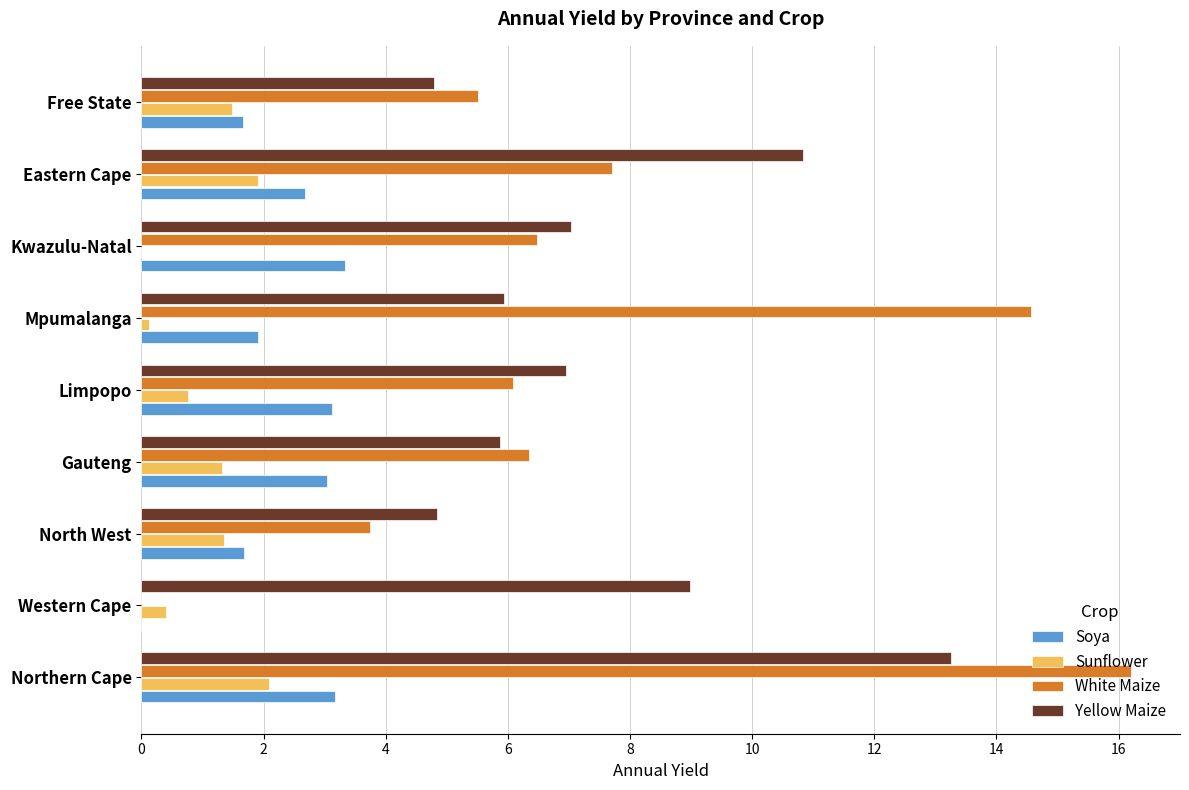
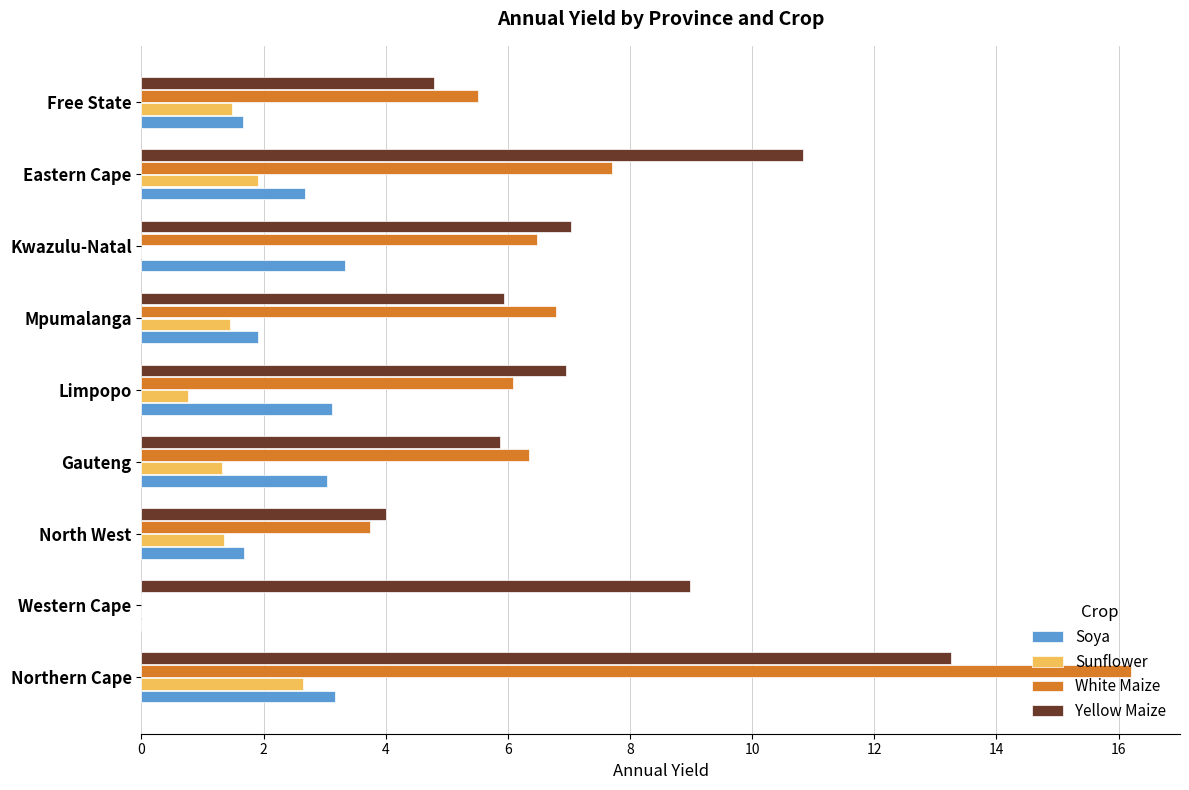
White Maize, Mpumalanga: 14.6 -> 6.8
Sunflower, Mpumalanga: 0.1 -> 1.4
Yellow Maize, North West: 4.8 -> 4.0
Sunflower, Western Cape: 0.4 -> 0.0
Sunflower, Northern Cape: 2.1 -> 2.6
